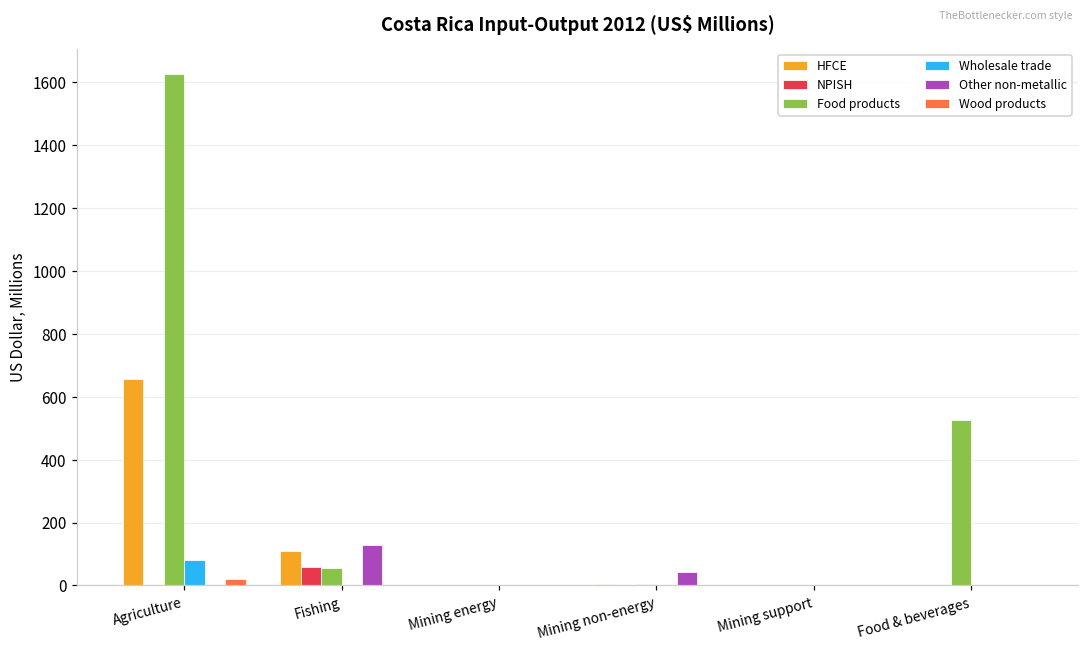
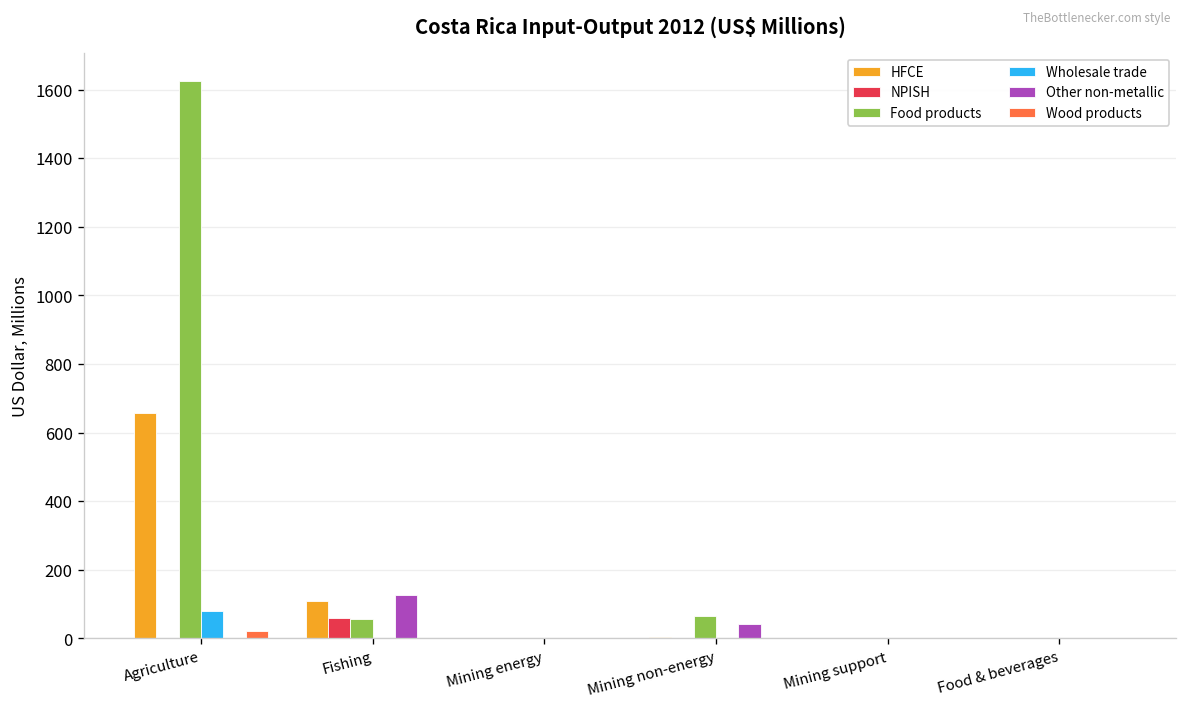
Food products, Mining non-energy: 10 -> 70
Food products, Food & beverages: 520 -> 0
